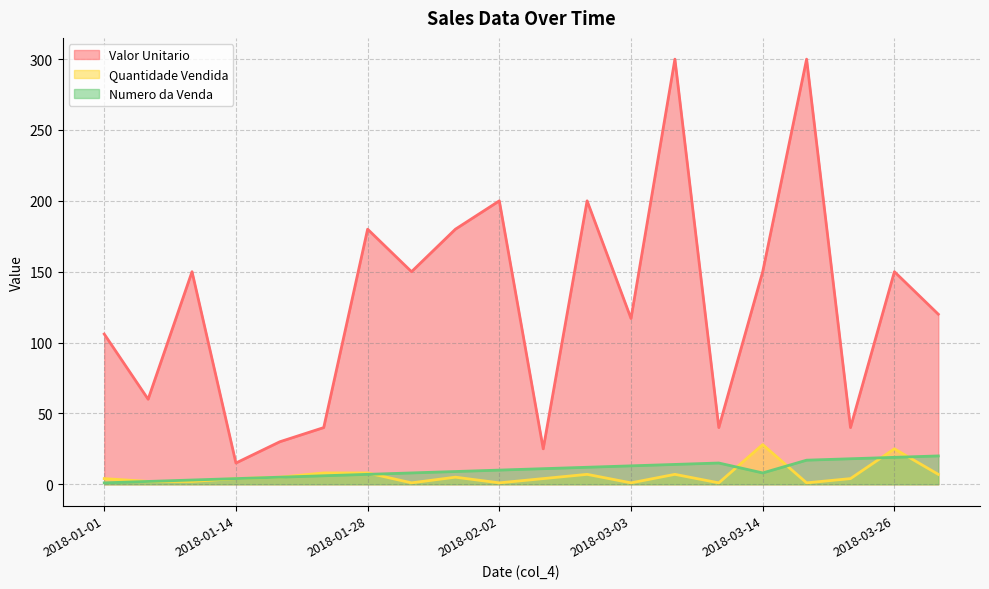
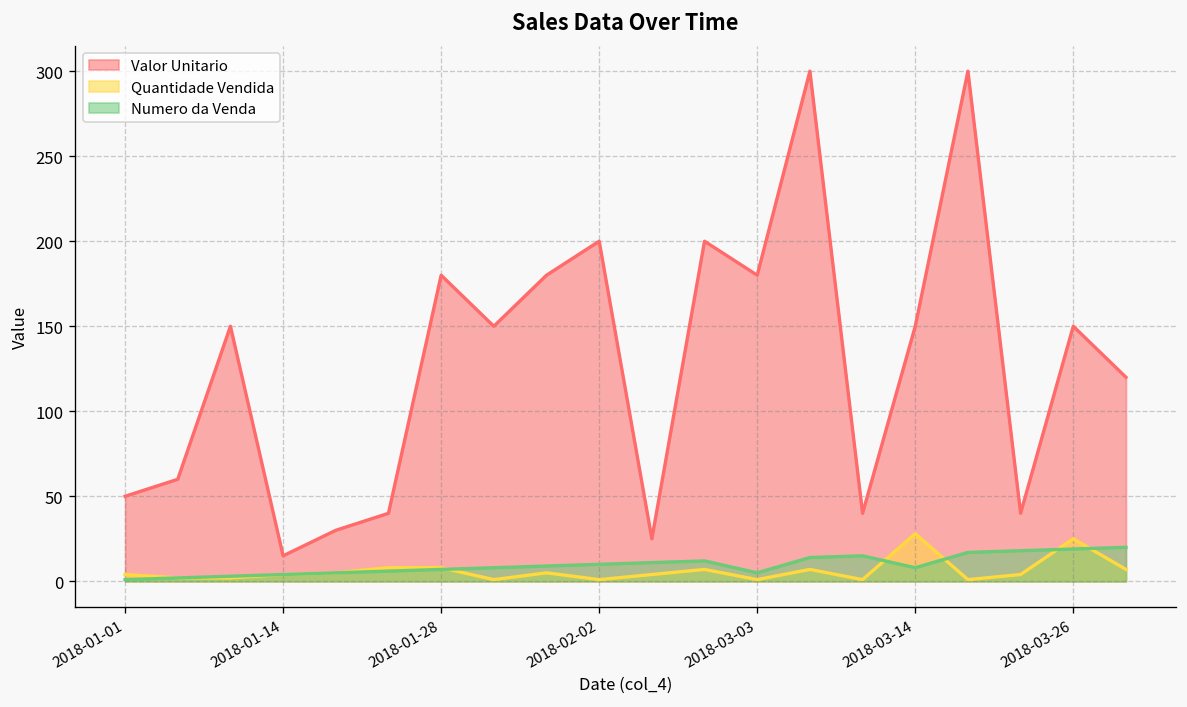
Valor Unitario, 2018-01-01: 106 -> 50
Valor Unitario, 2018-03-03: 117 -> 180
Numero da Venda, 2018-03-03: 13 -> 5
